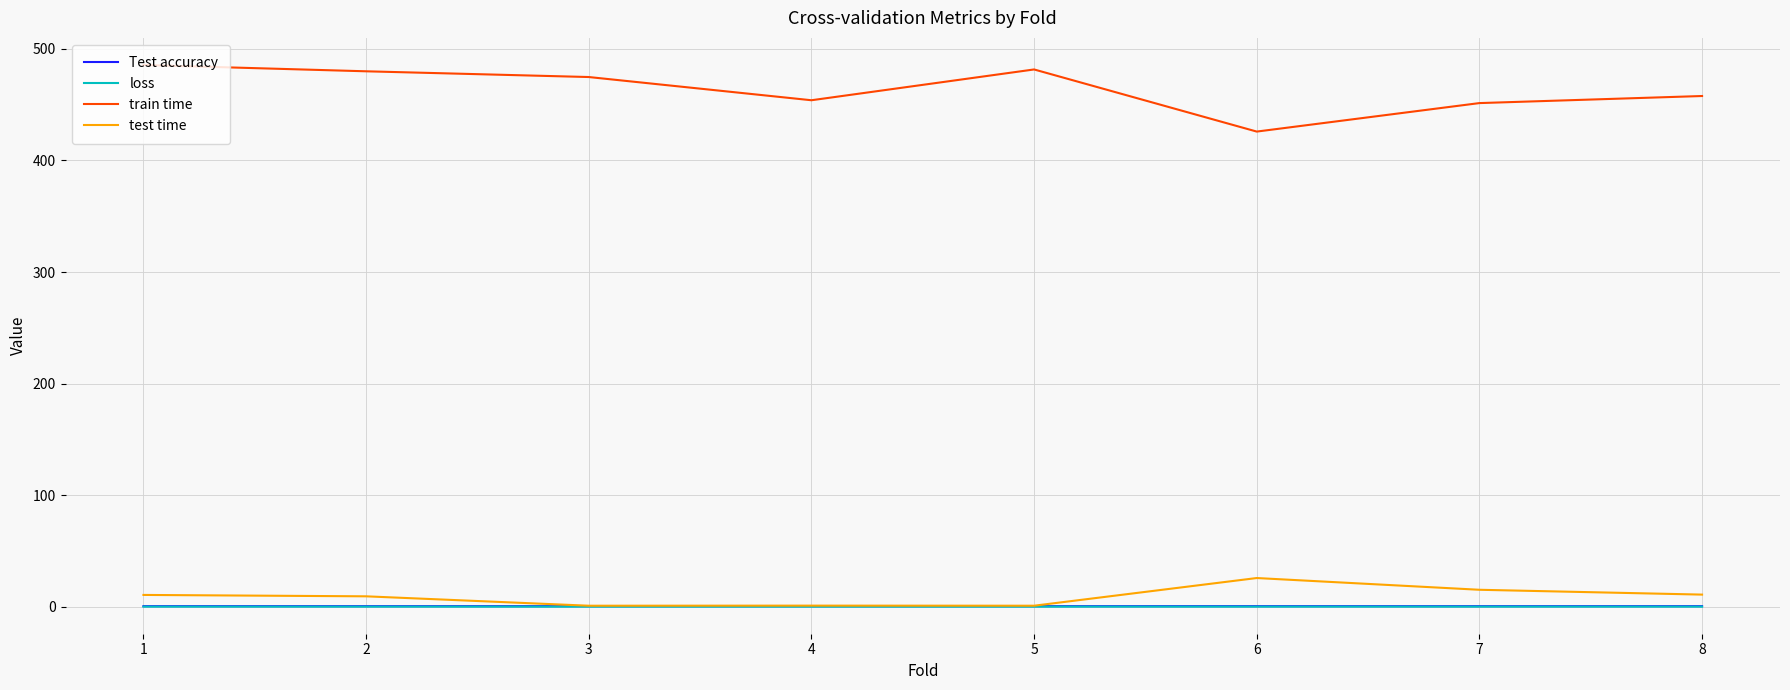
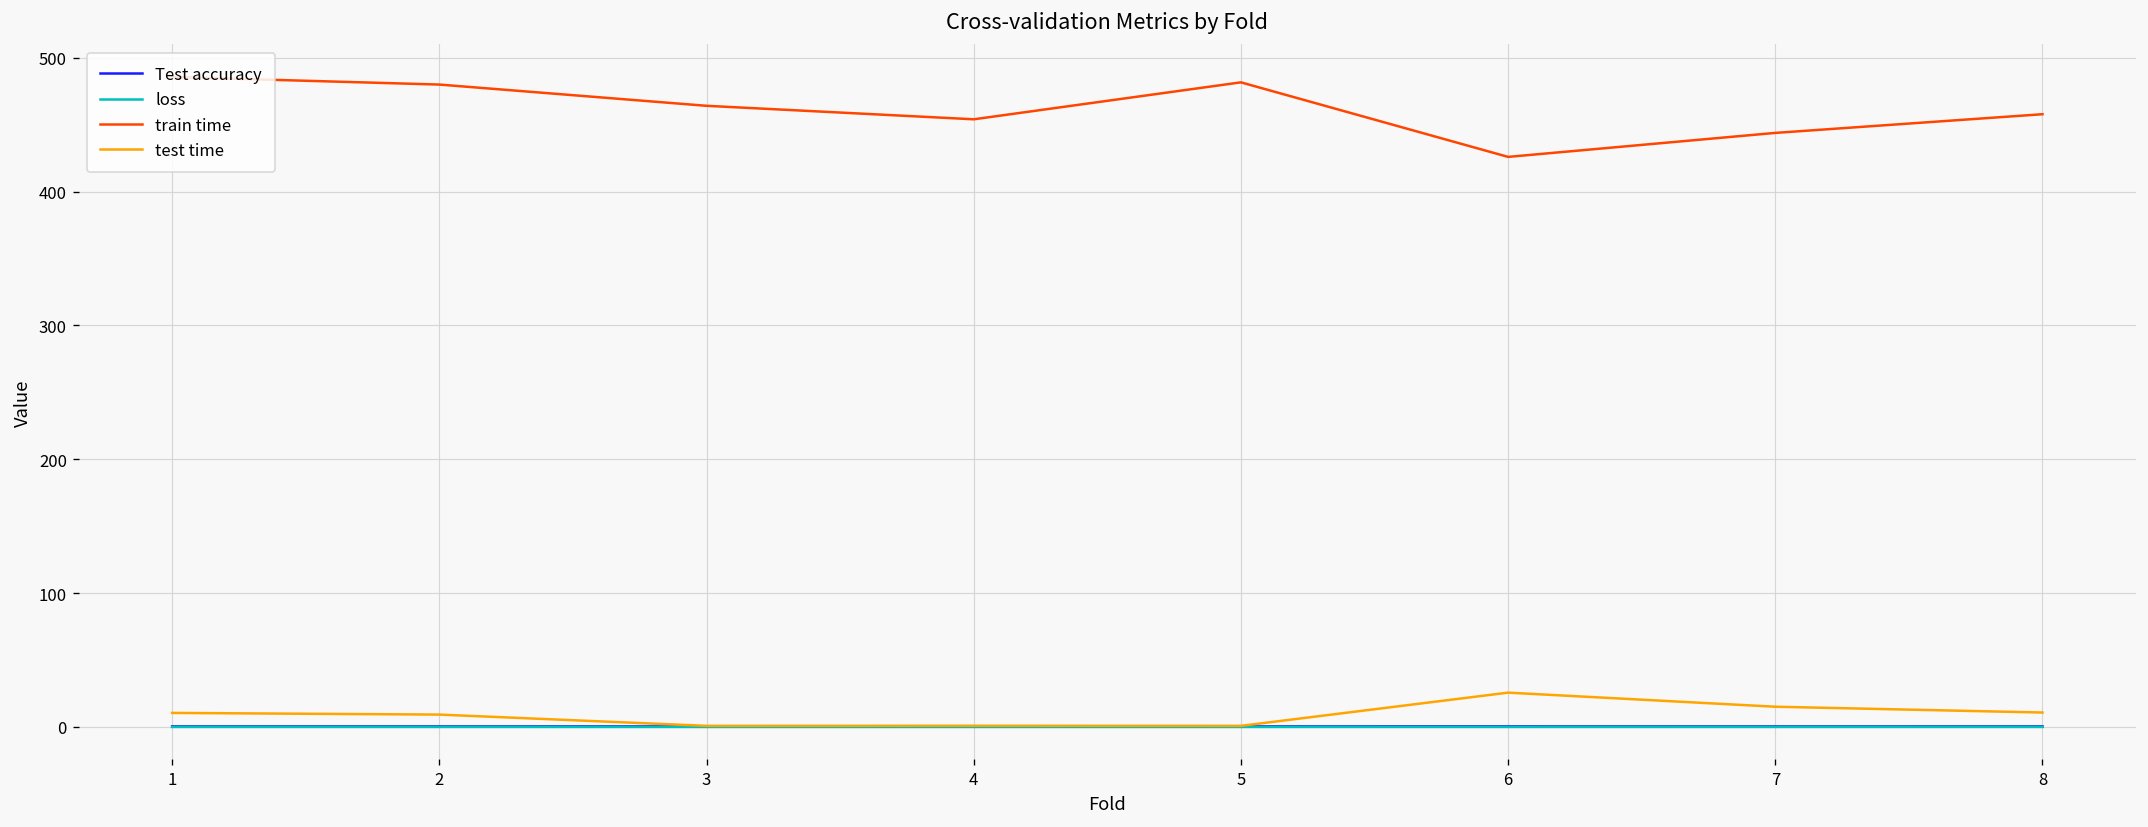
train time, 3: 475 -> 464
train time, 7: 451 -> 444
